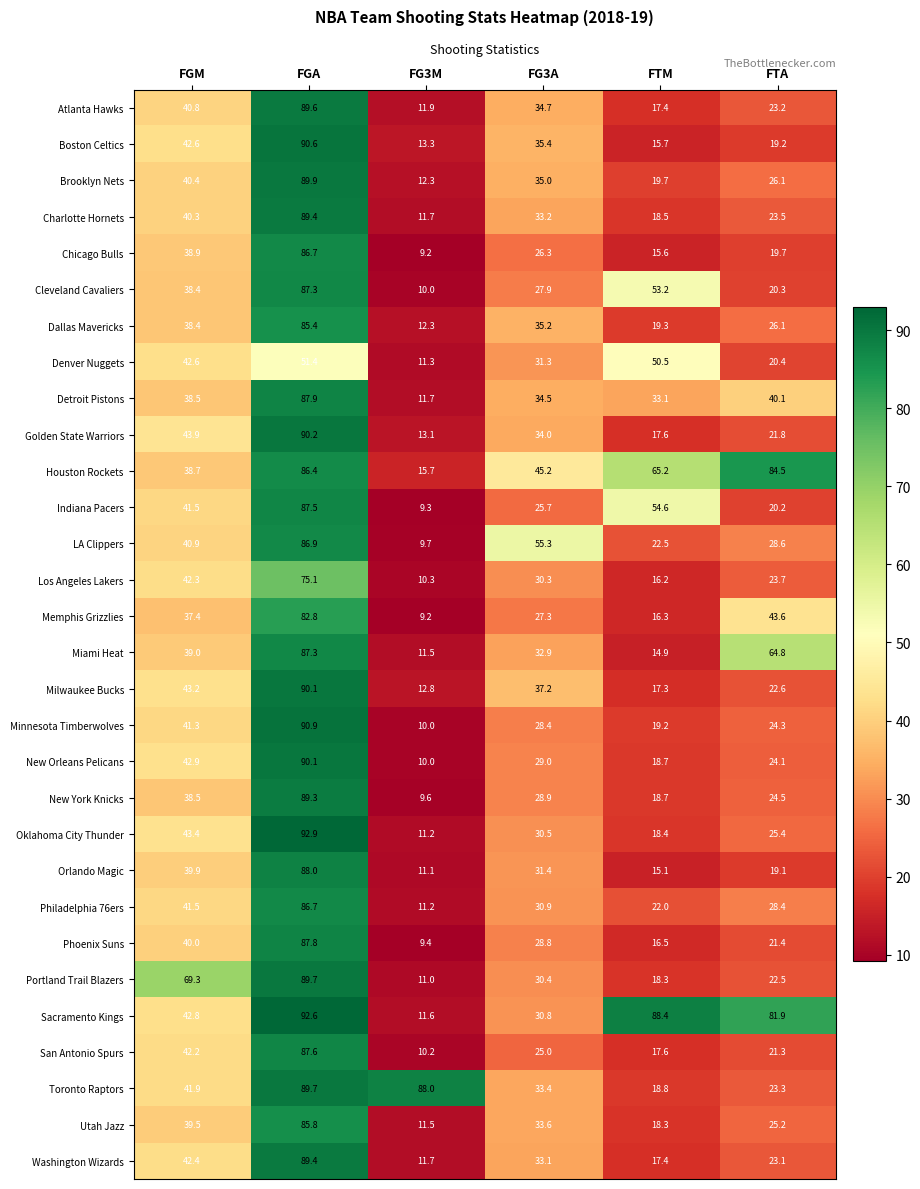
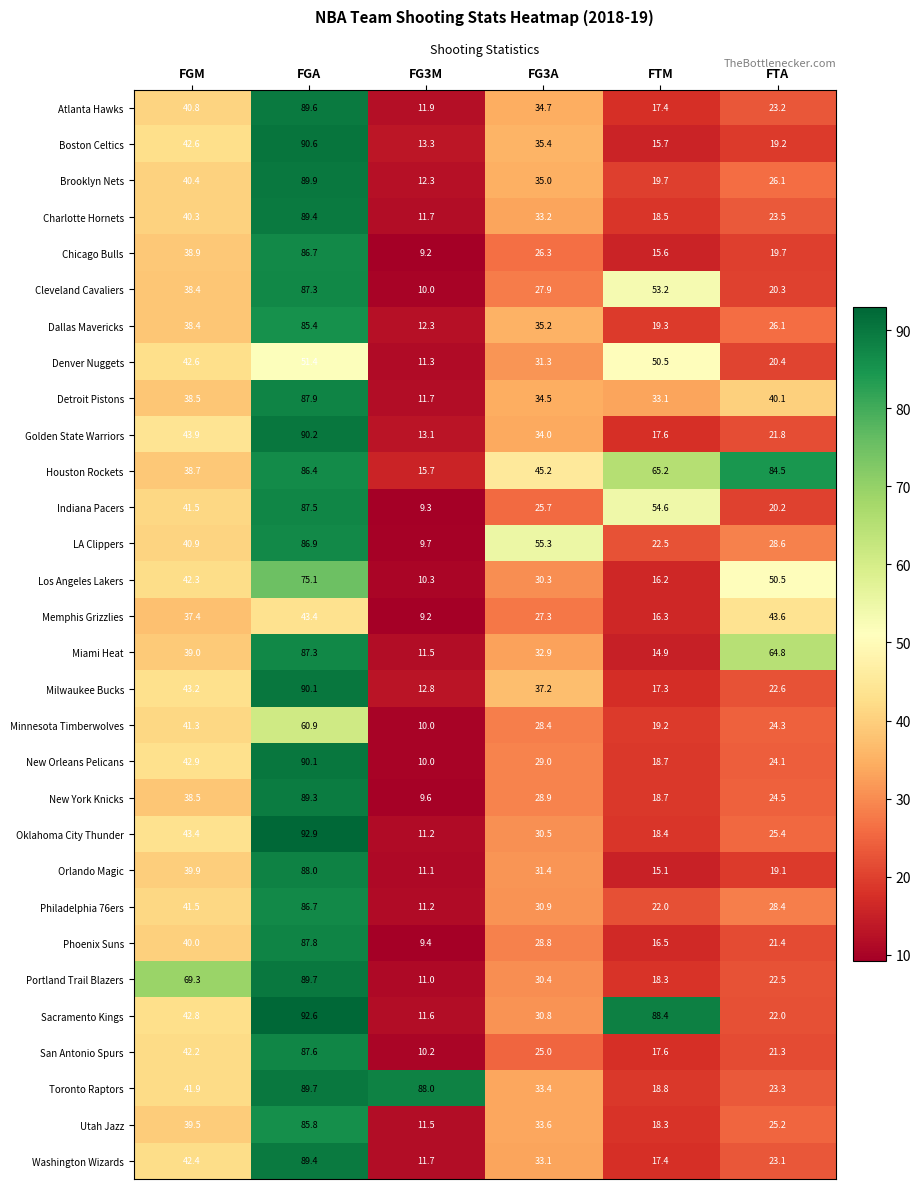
Los Angeles Lakers, FTA: 23.7 -> 50.5
Memphis Grizzlies, FGA: 82.8 -> 43.4
Minnesota Timberwolves, FGA: 90.9 -> 60.9
Sacramento Kings, FTA: 81.9 -> 22.0
